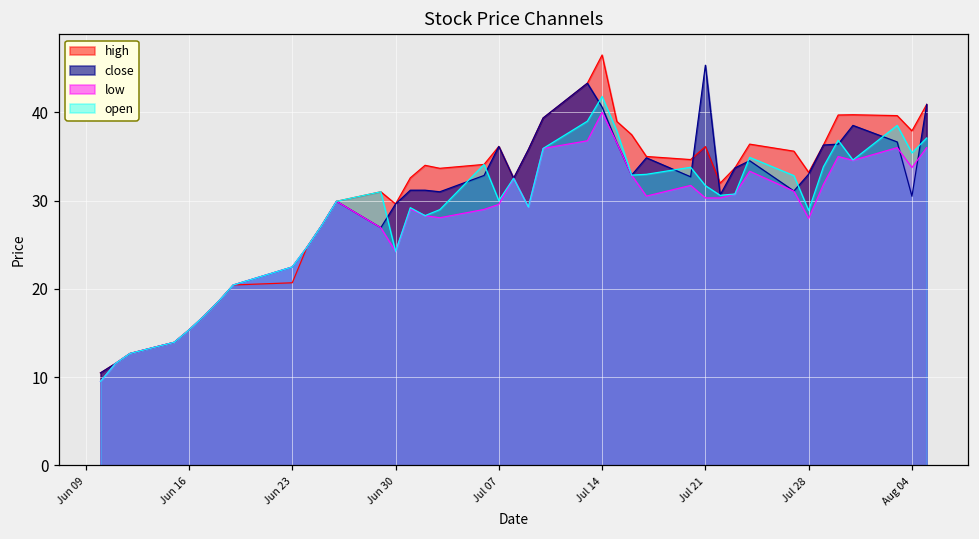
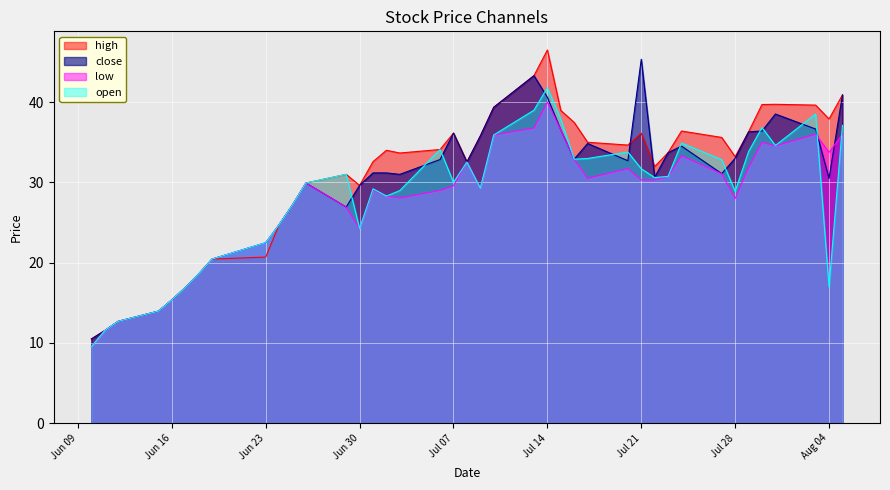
open, Aug 04: 35 -> 17
